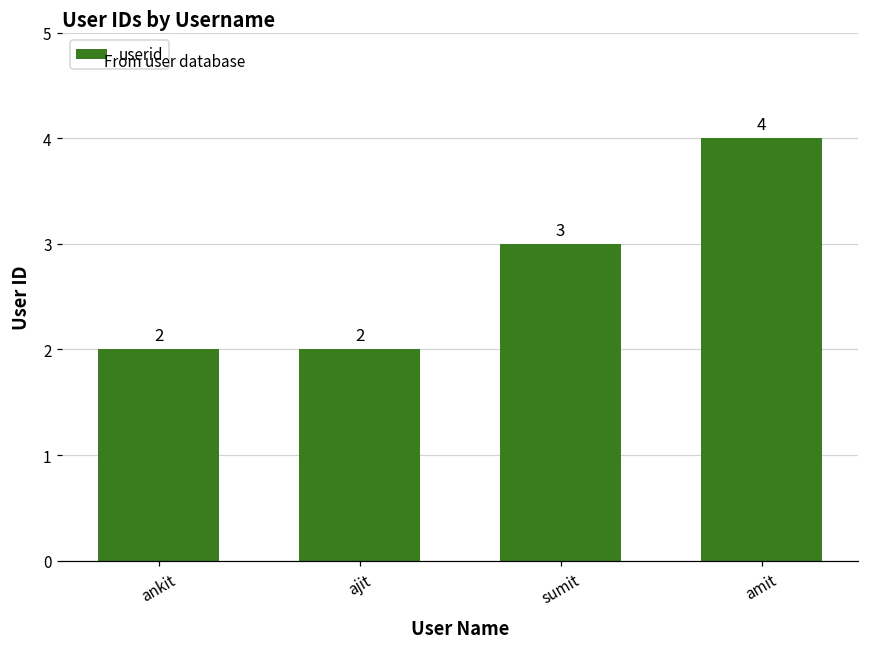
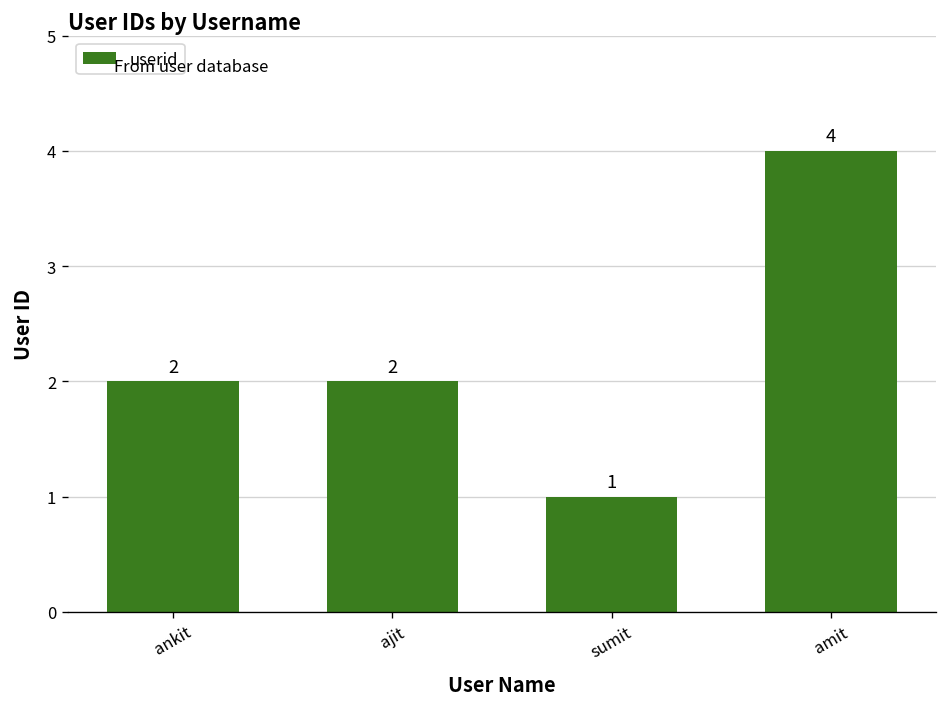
sumit: 3 -> 1
